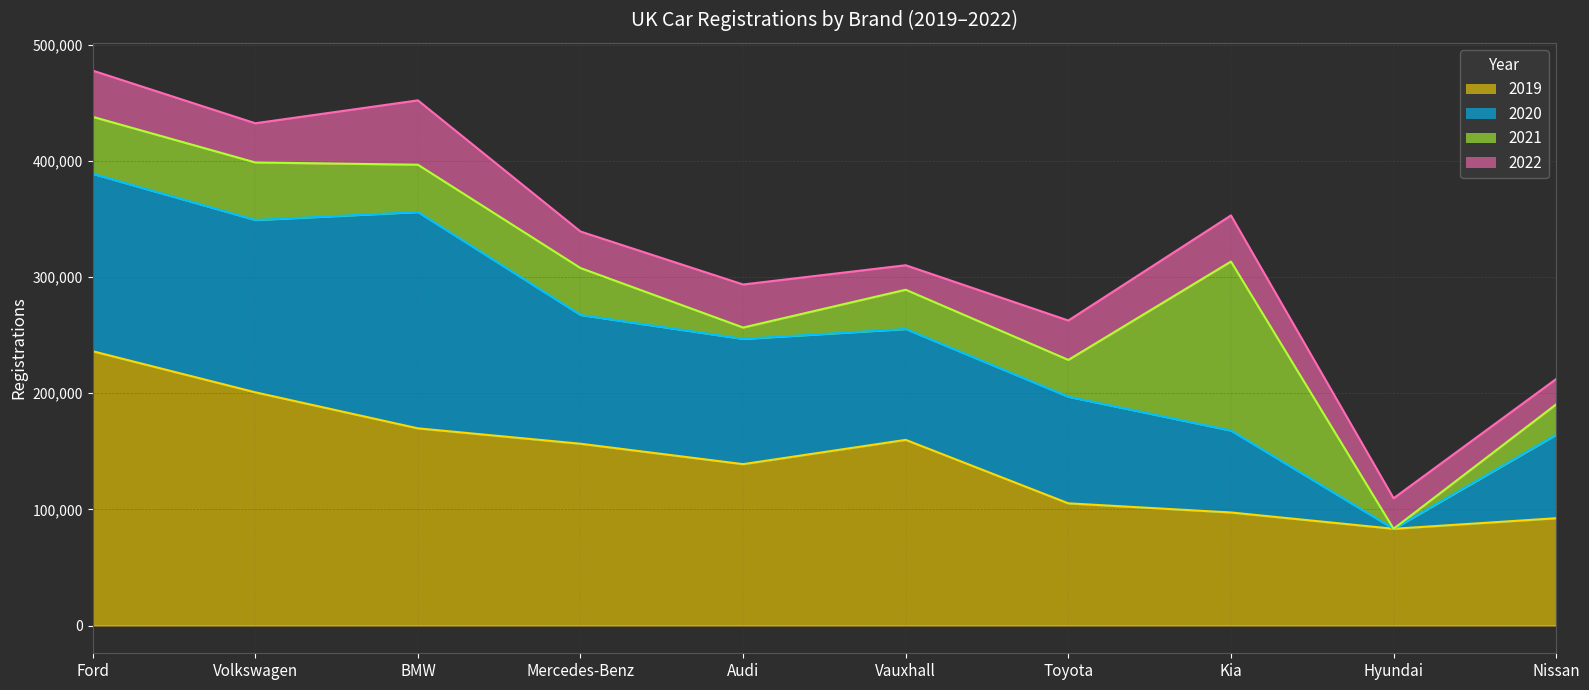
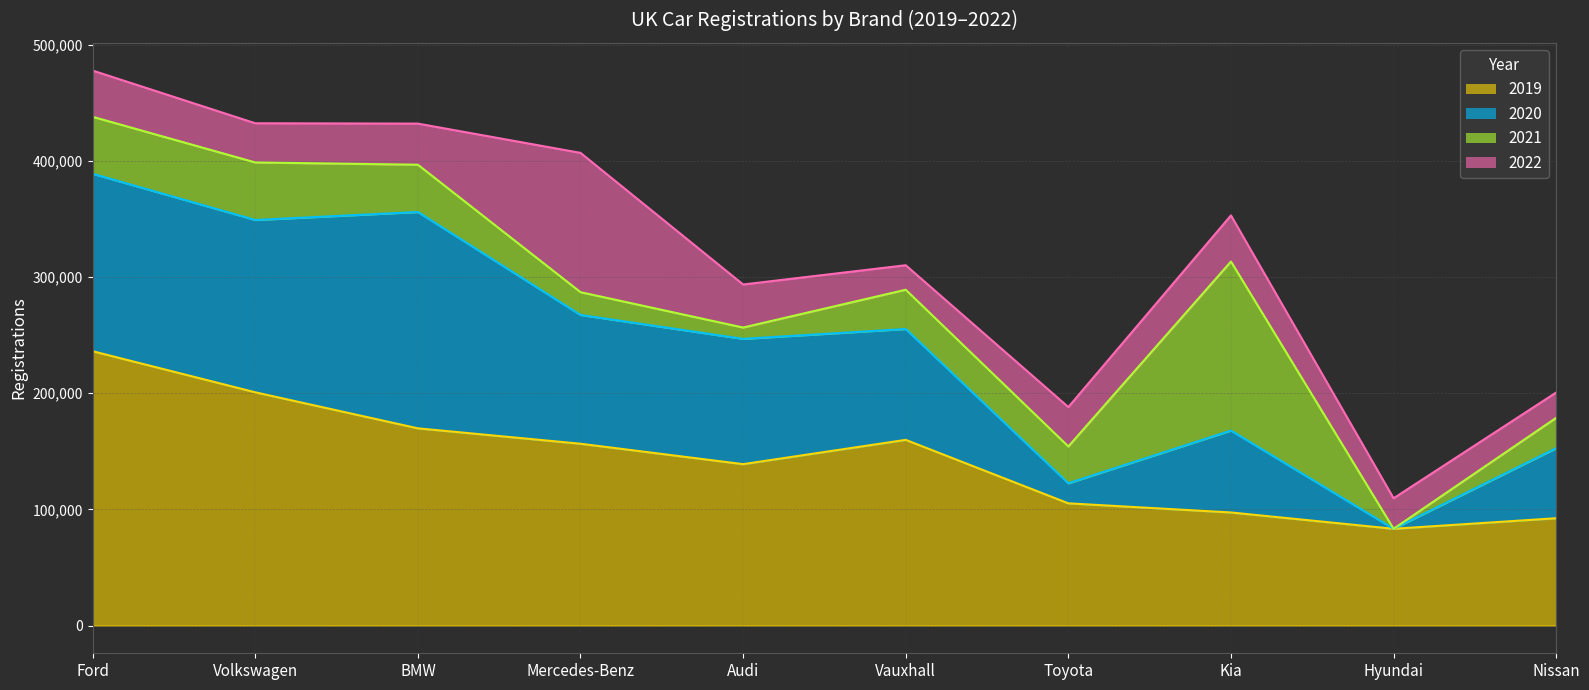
2022, BMW: 55,000 -> 35,000
2021, Mercedes-Benz: 40,000 -> 20,000
2022, Mercedes-Benz: 31,000 -> 120,000
2020, Toyota: 92,000 -> 17,000
2020, Nissan: 72,000 -> 60,000
